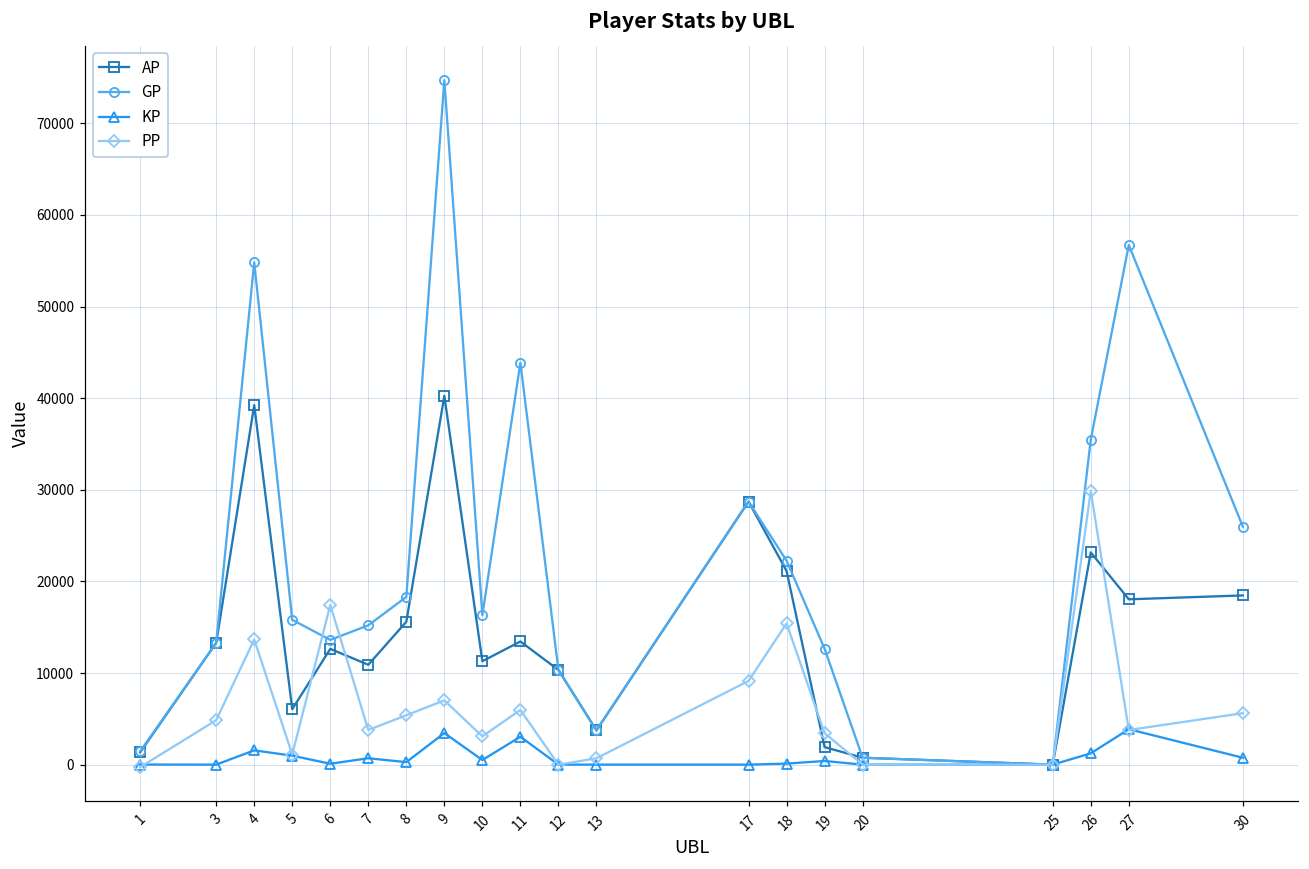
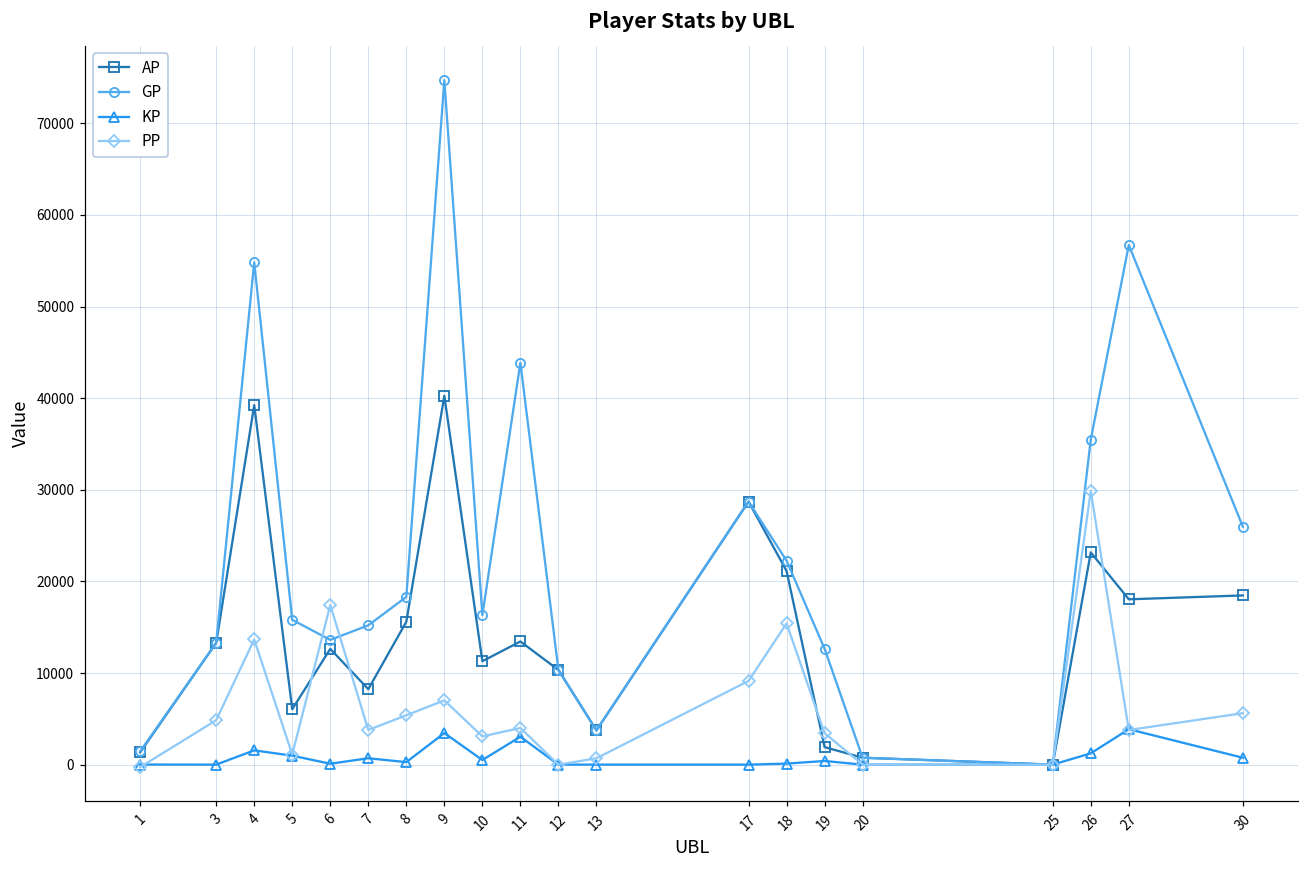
AP, 7: 11000 -> 8000
PP, 11: 6000 -> 4000
